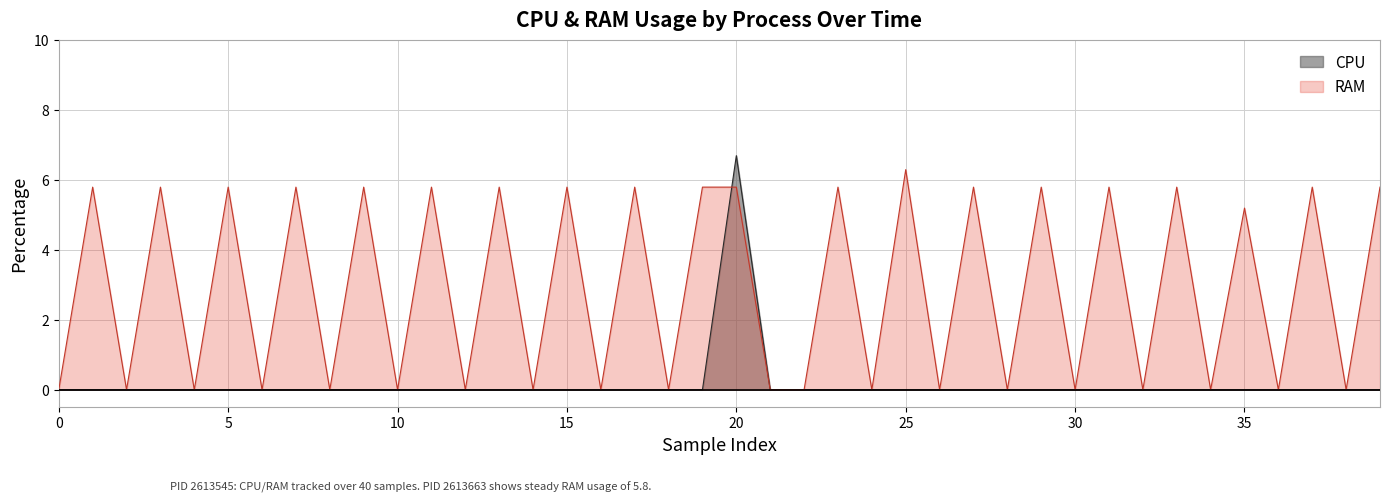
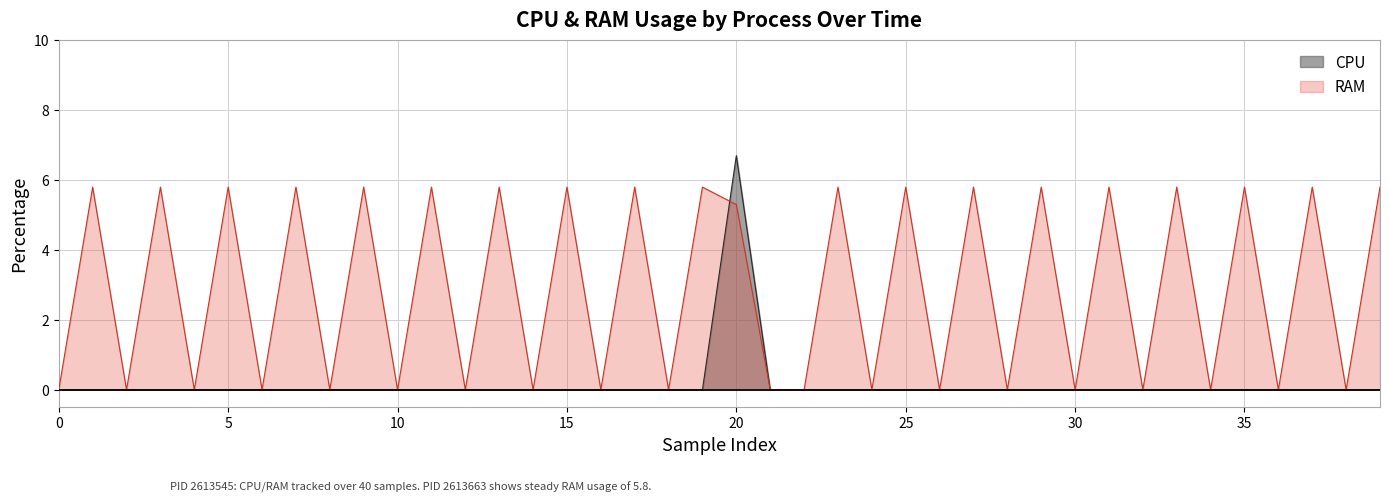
RAM, 20: 5.8 -> 5.3
RAM, 25: 6.3 -> 5.8
RAM, 35: 5.2 -> 5.8
